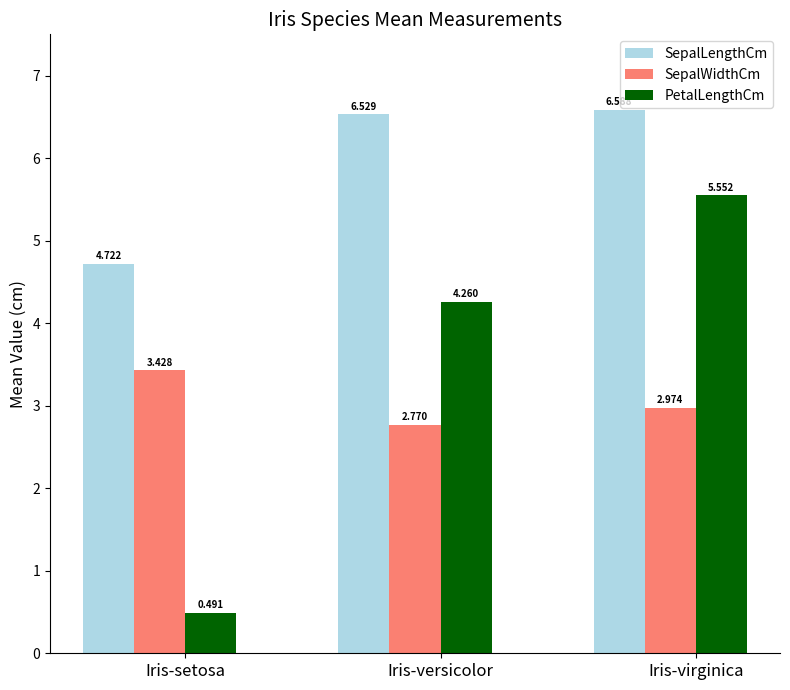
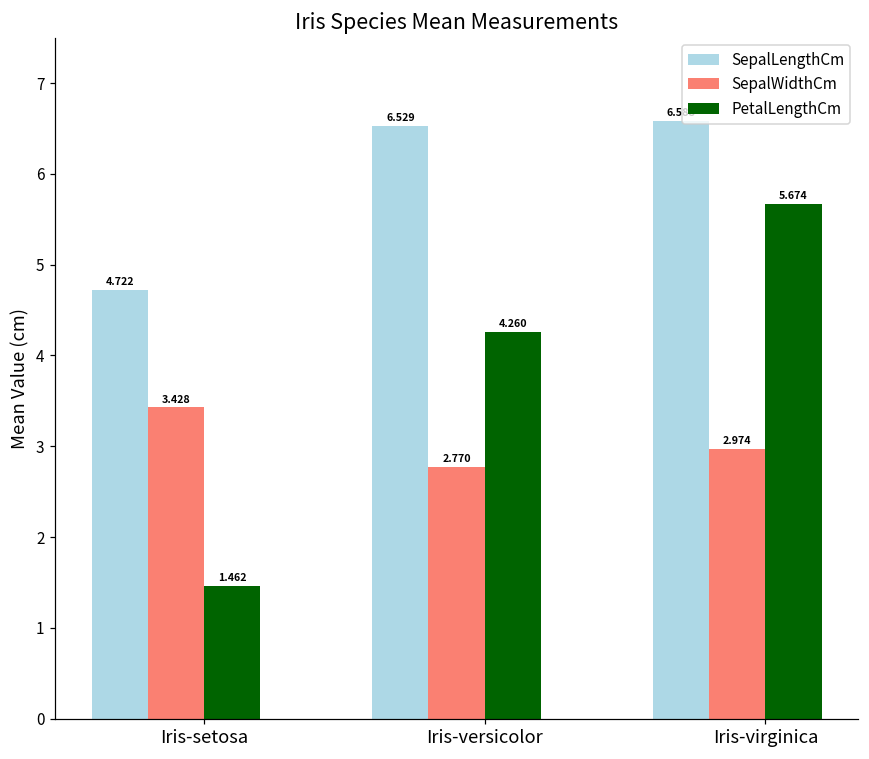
PetalLengthCm, Iris-setosa: 0.491 -> 1.462
PetalLengthCm, Iris-virginica: 5.552 -> 5.674
